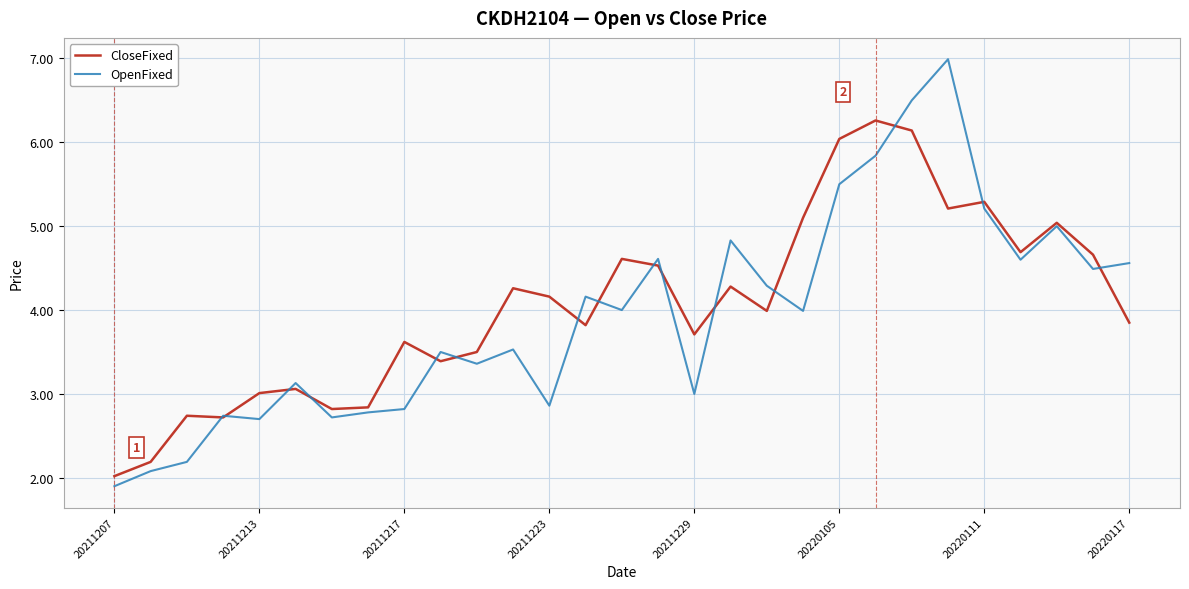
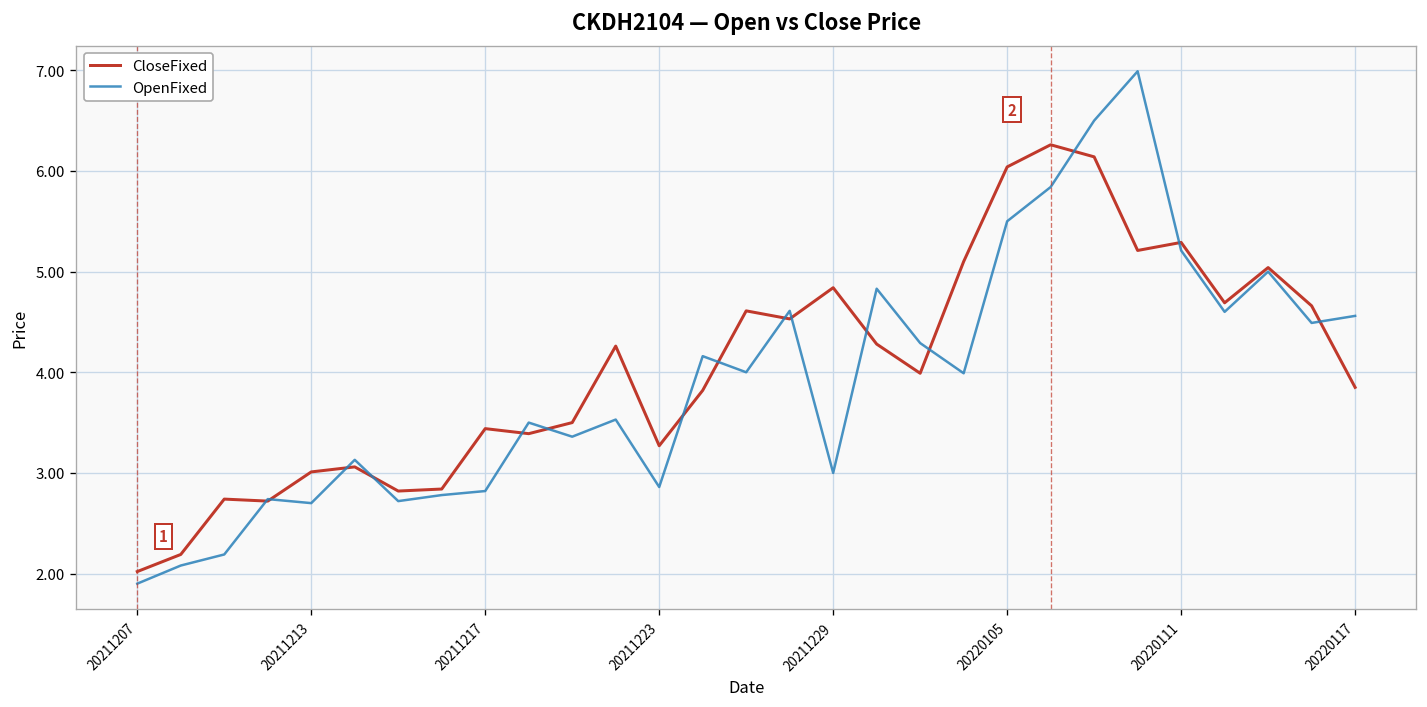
CloseFixed, 20211217: 3.6 -> 3.4
CloseFixed, 20211223: 4.2 -> 3.3
CloseFixed, 20211229: 3.7 -> 4.8
